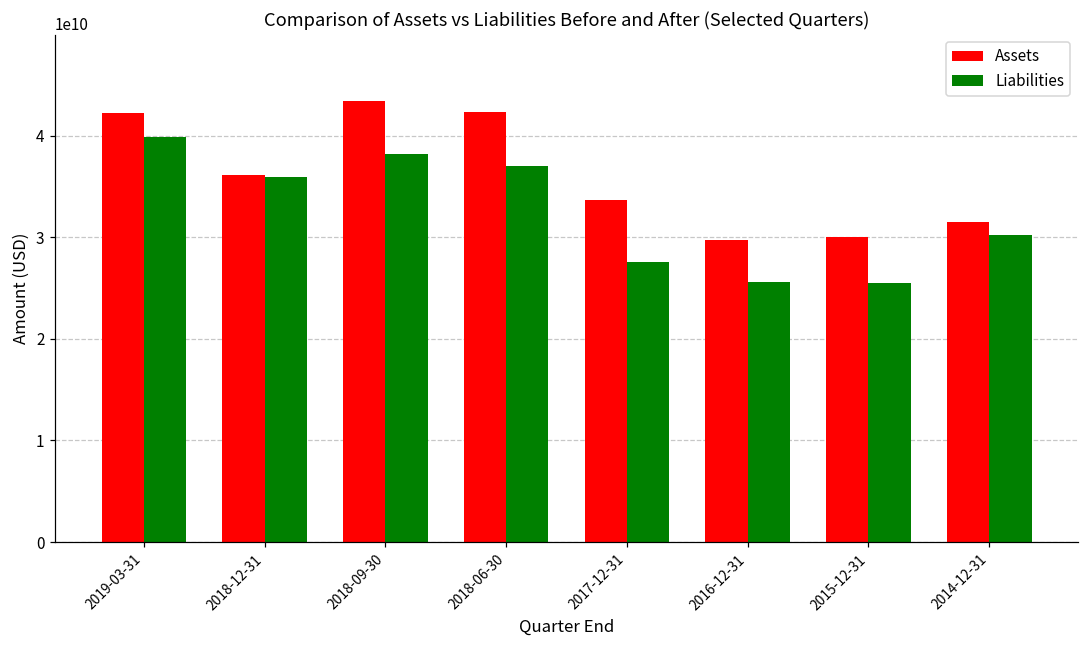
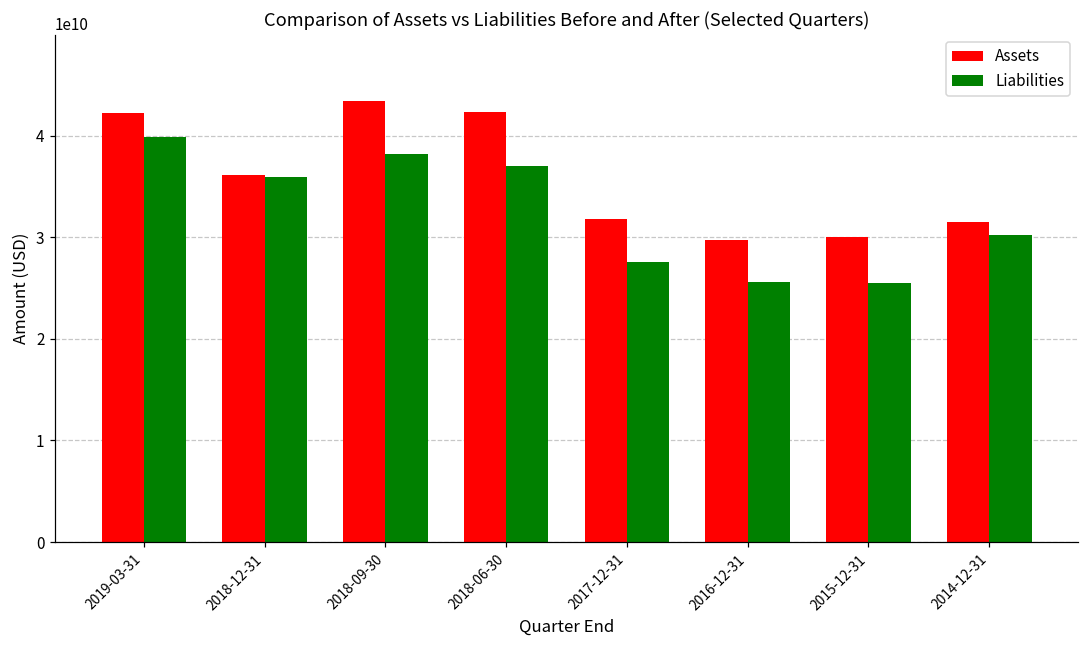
Assets, 2017-12-31: 34000000000 -> 32000000000
